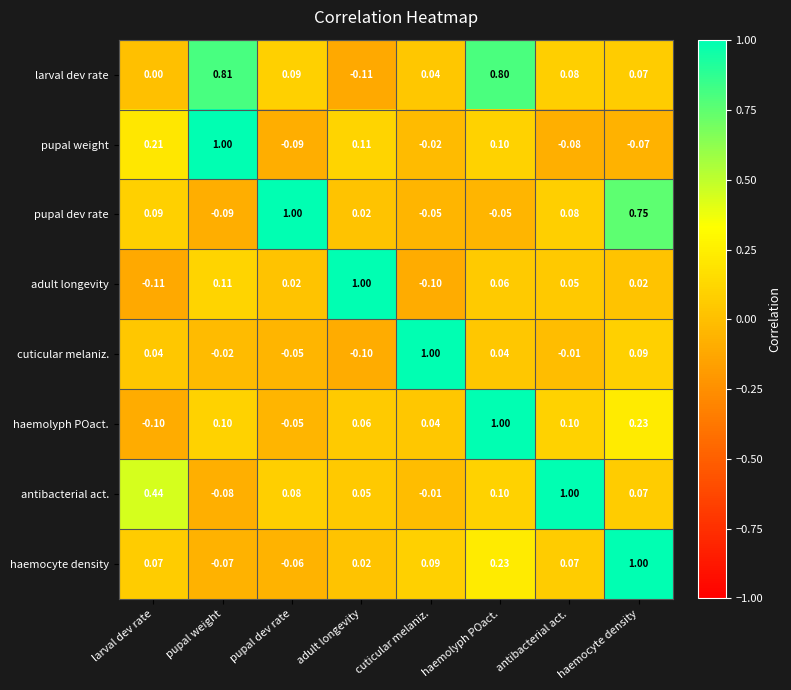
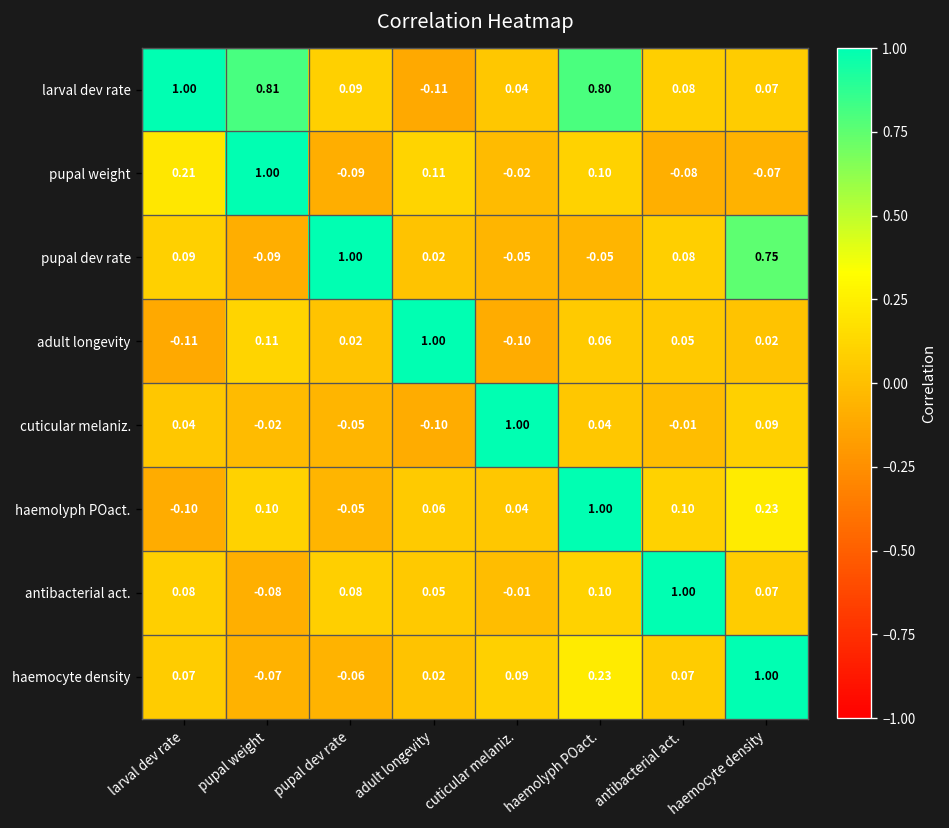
larval dev rate, larval dev rate: 0.00 -> 1.00
antibacterial act., larval dev rate: 0.44 -> 0.08
